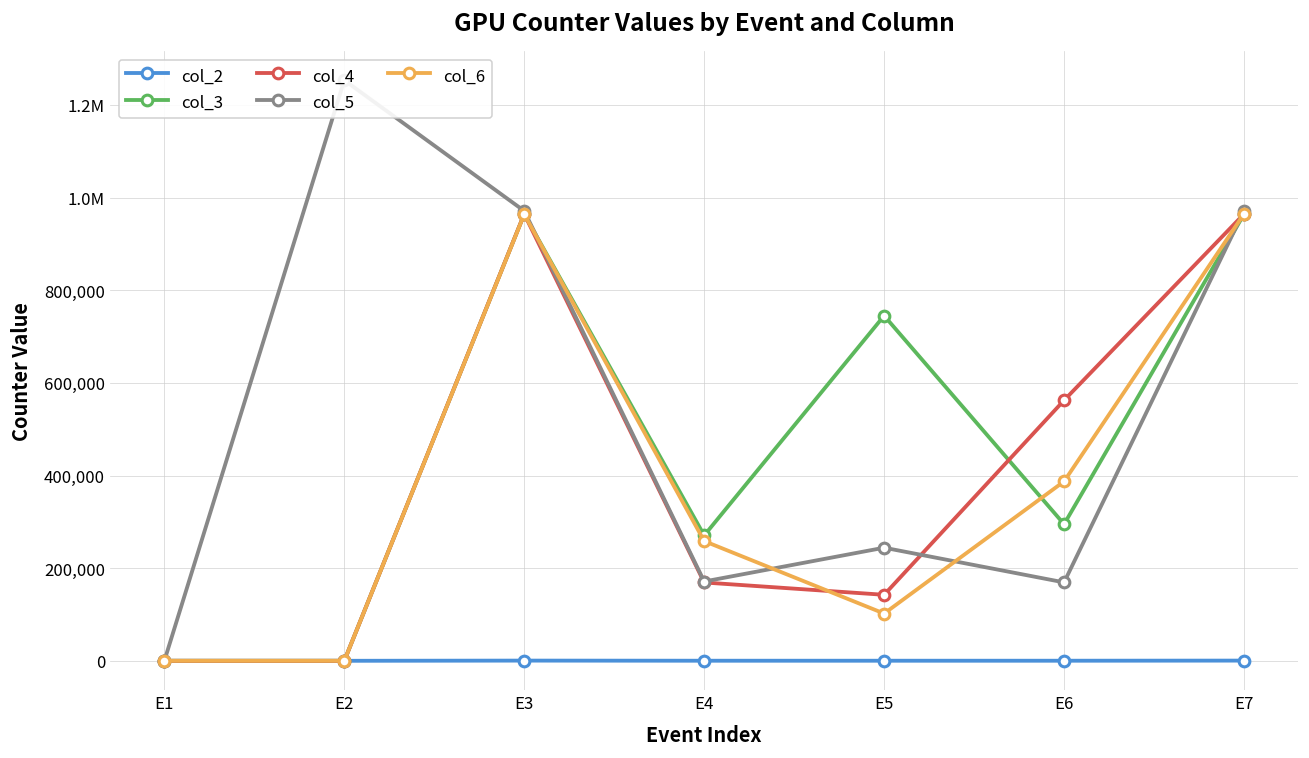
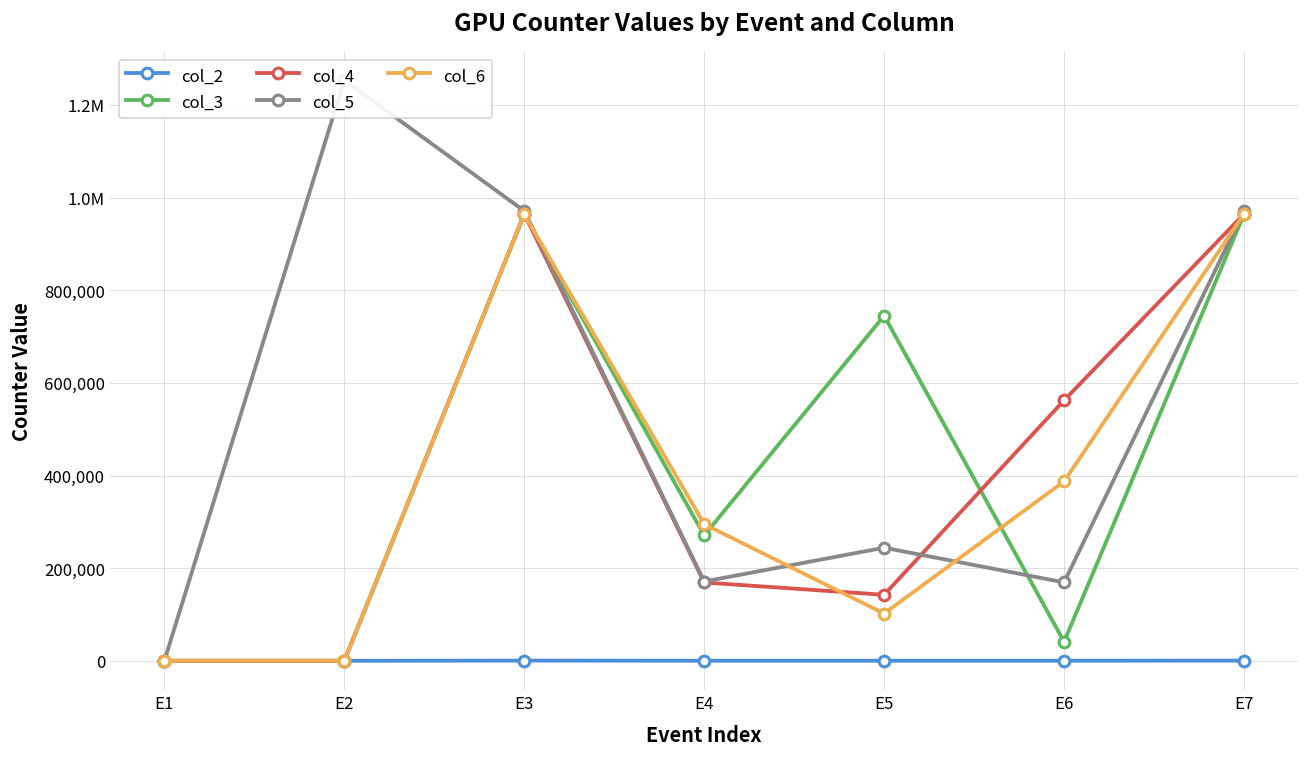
col_6, E4: 260,000 -> 290,000
col_3, E6: 290,000 -> 40,000
